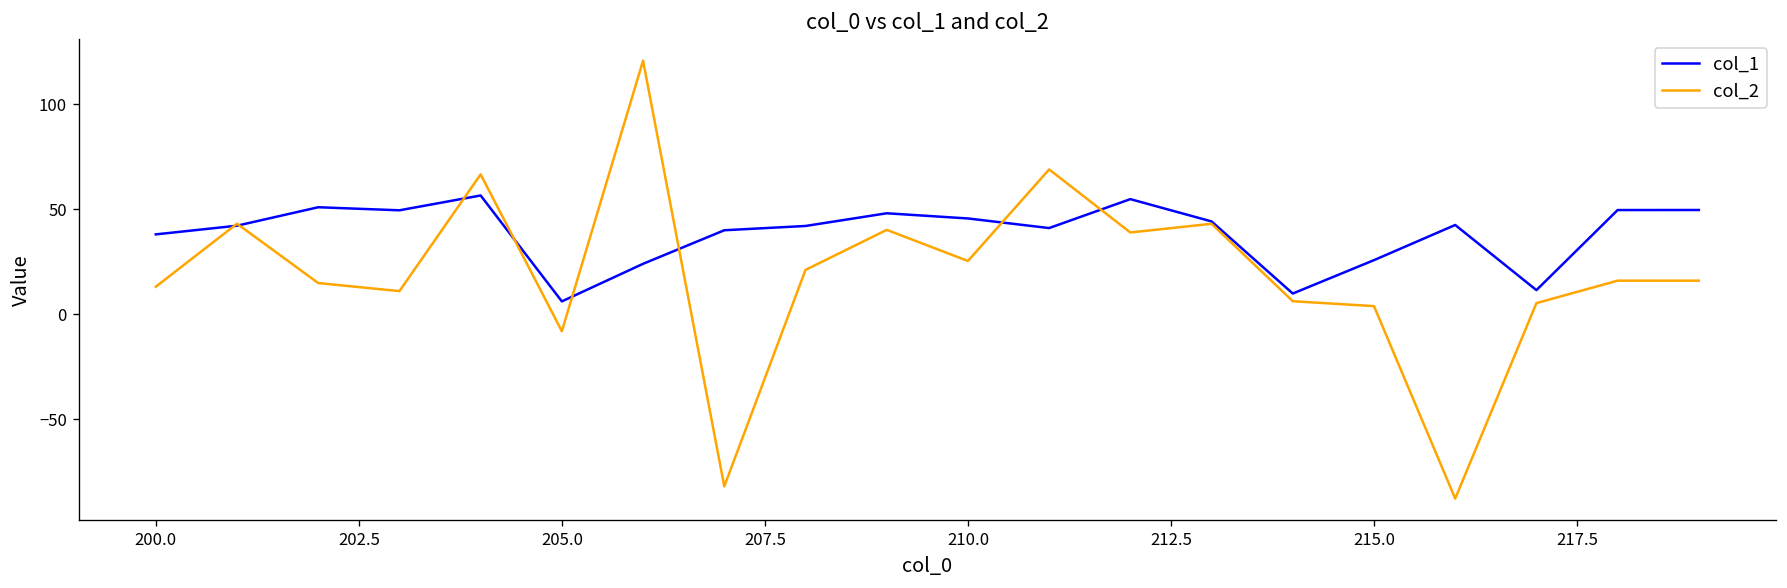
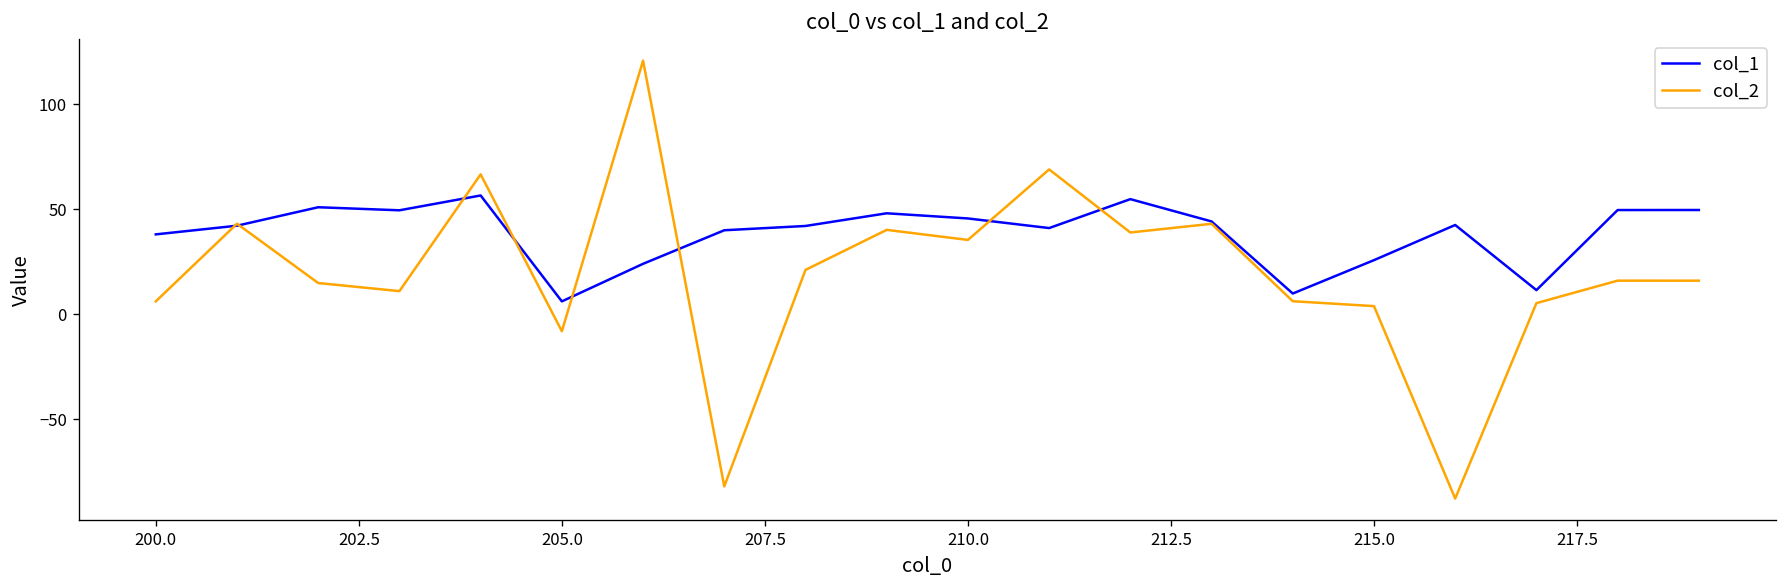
col_2, 200.0: 13 -> 6
col_2, 210.0: 25 -> 35
